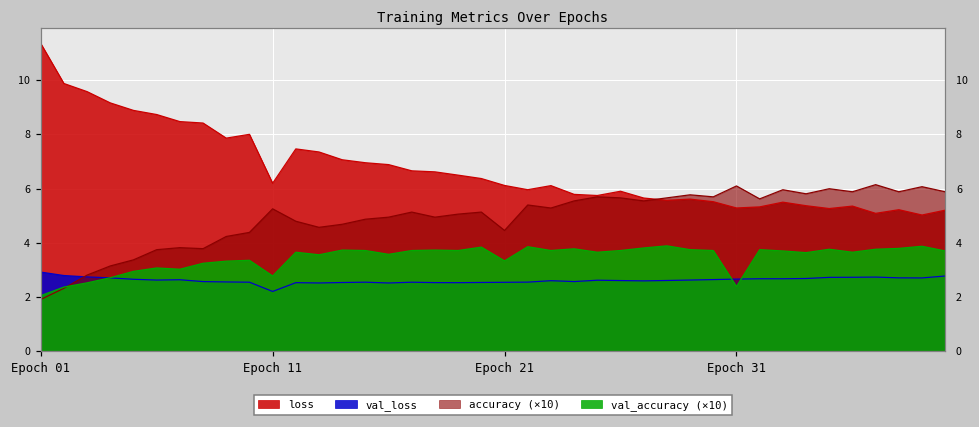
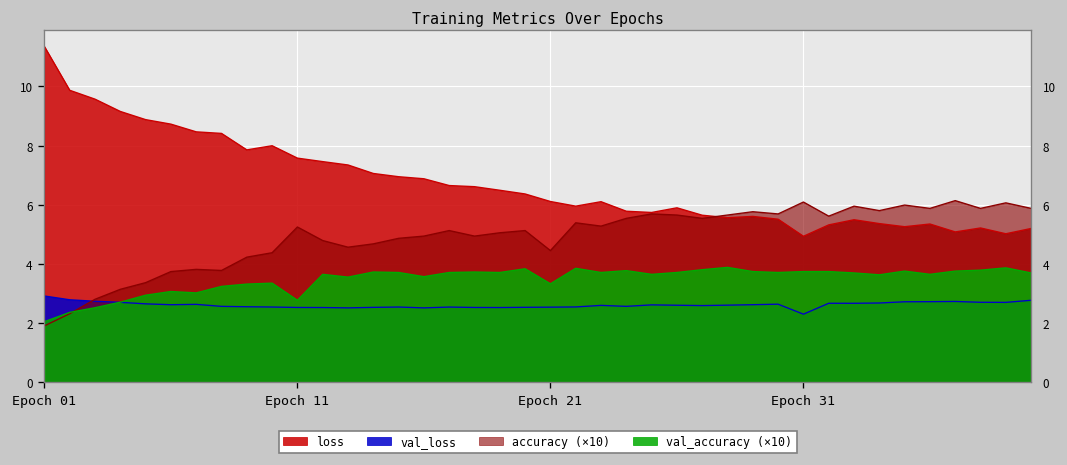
loss, Epoch 11: 6.2 -> 7.6
val_loss, Epoch 11: 2.2 -> 2.5
loss, Epoch 31: 5.3 -> 4.9
val_loss, Epoch 31: 2.7 -> 2.3
val_accuracy (×10), Epoch 31: 2.4 -> 3.7
